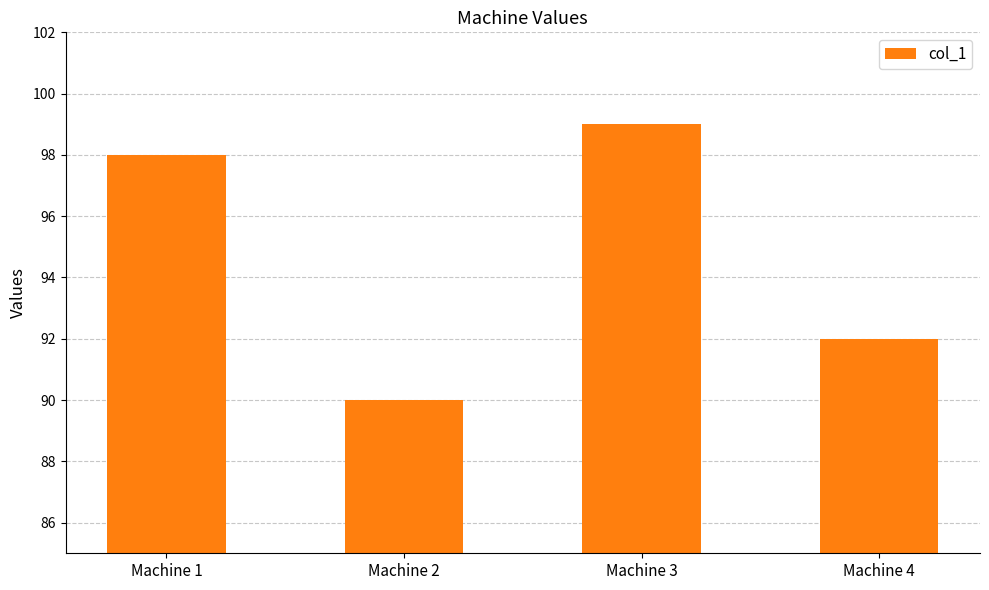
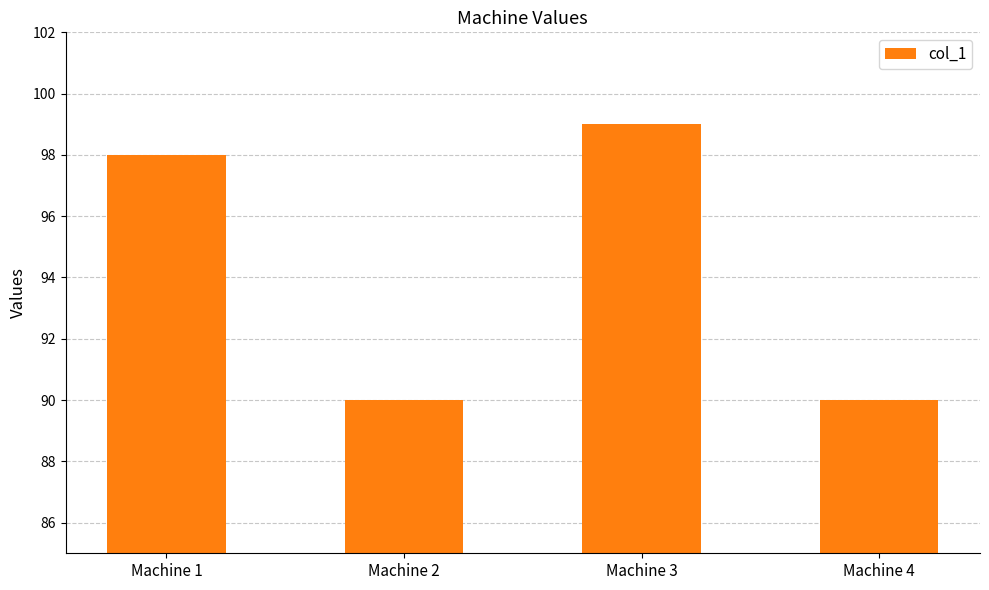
Machine 4: 92 -> 90
